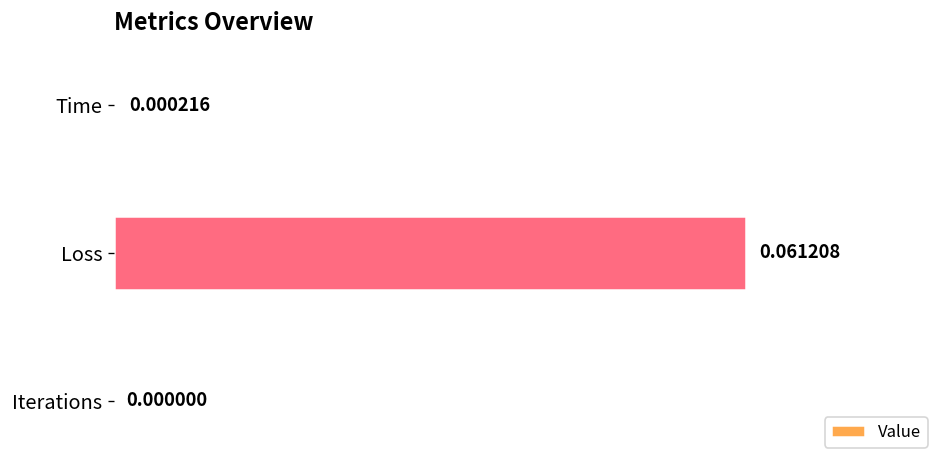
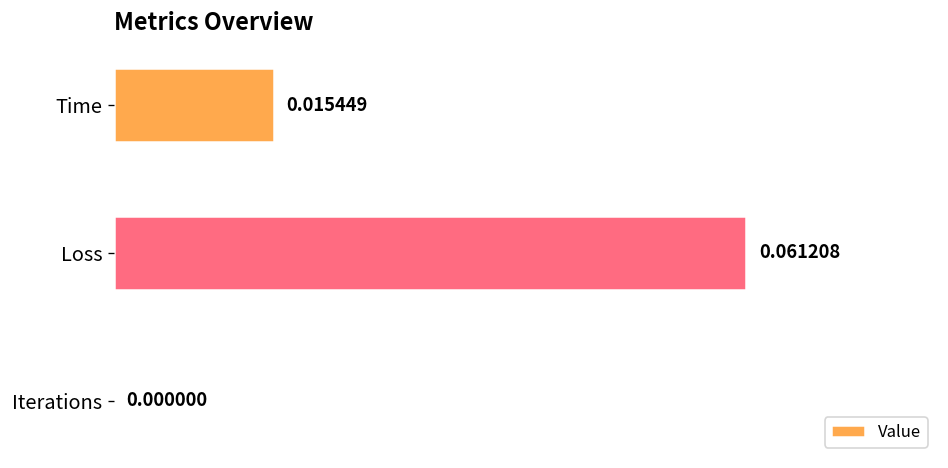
Time: 0.000216 -> 0.015449
